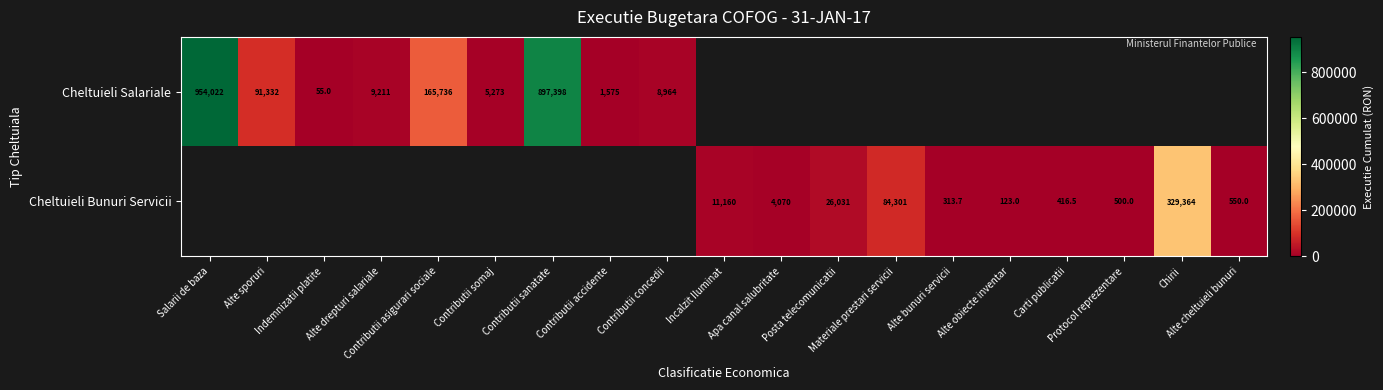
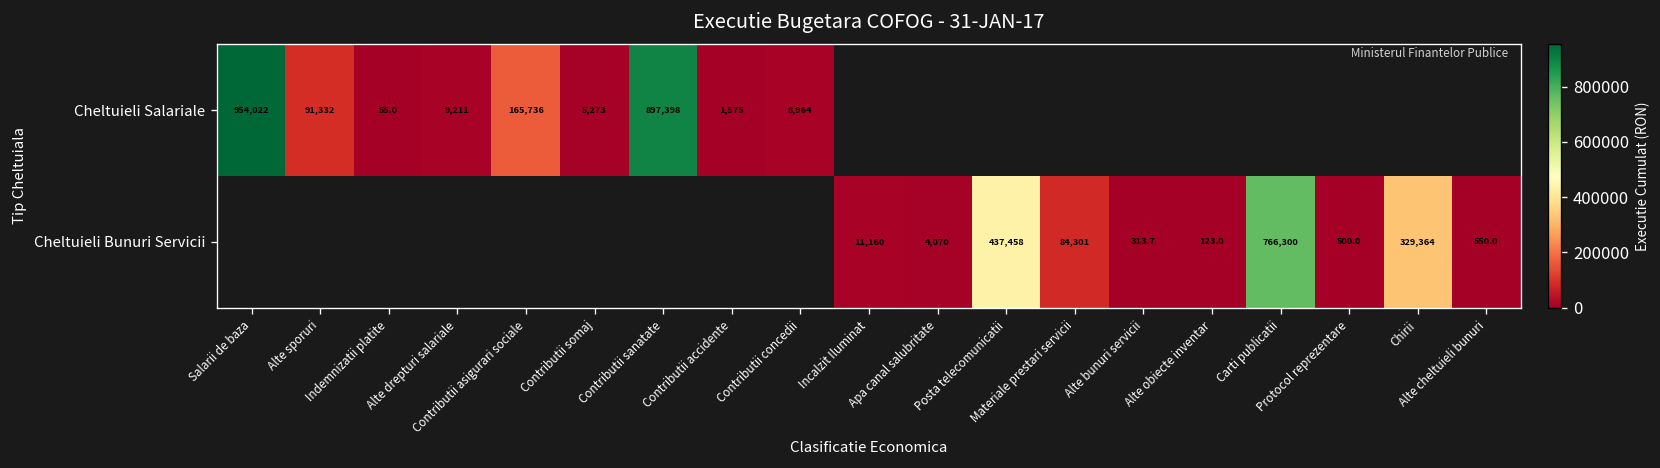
Cheltuieli Bunuri Servicii, Posta telecomunicatii: 26,031 -> 437,458
Cheltuieli Bunuri Servicii, Carti publicatii: 416.5 -> 766,300
